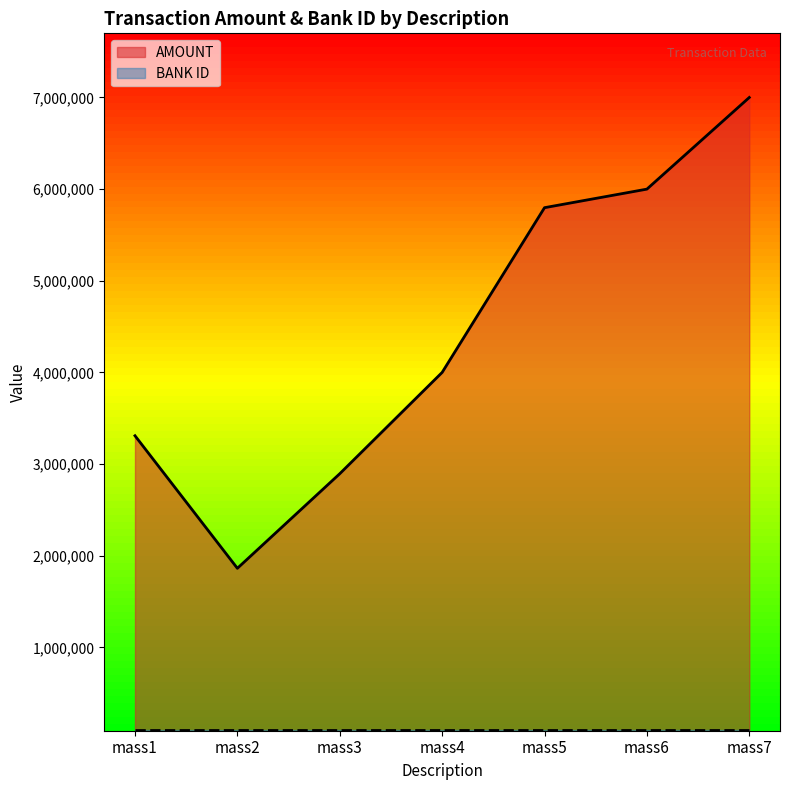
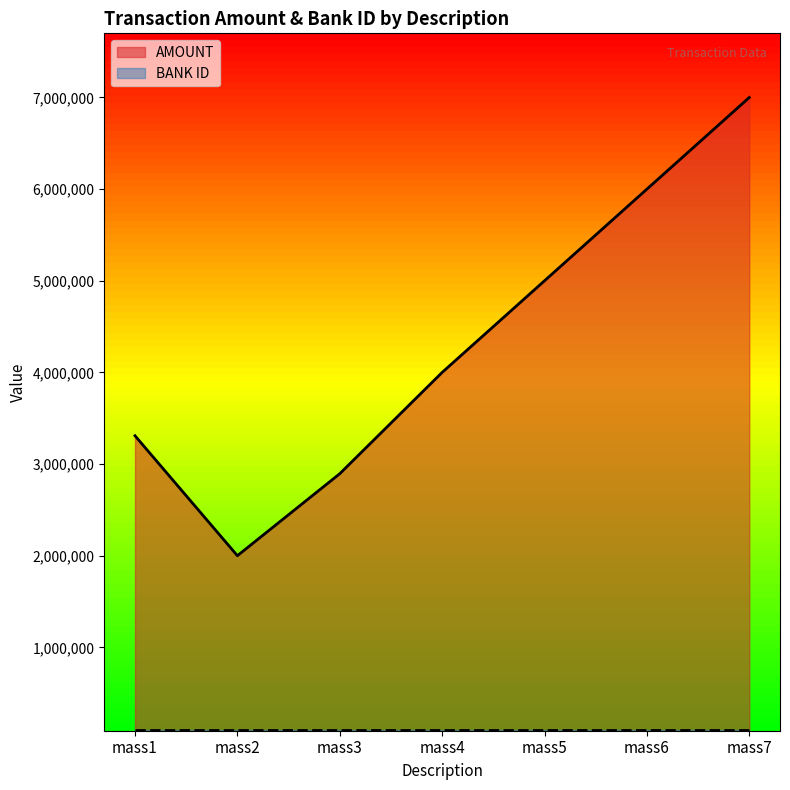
AMOUNT, mass2: 1,900,000 -> 2,000,000
AMOUNT, mass5: 5,800,000 -> 5,000,000
